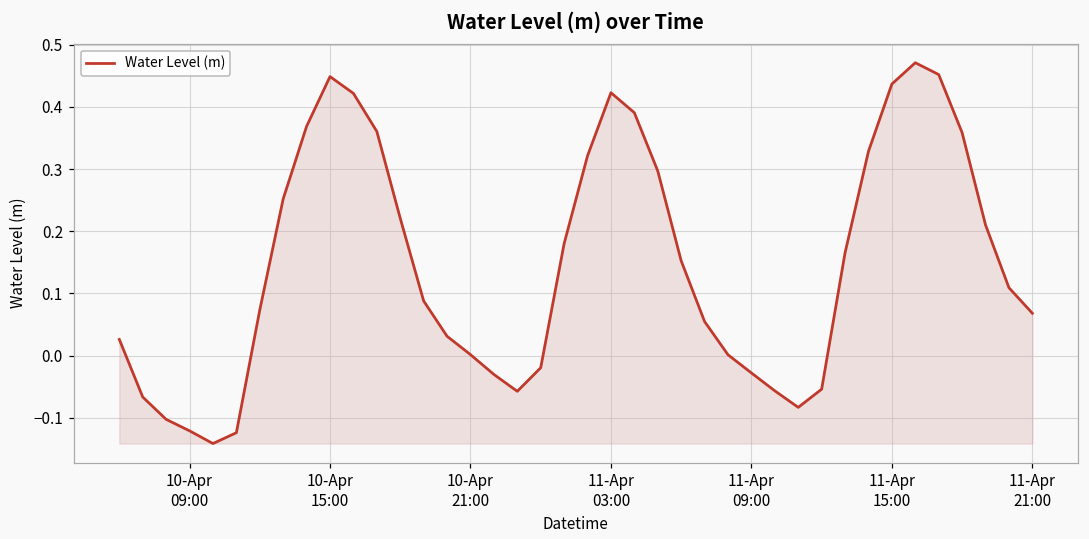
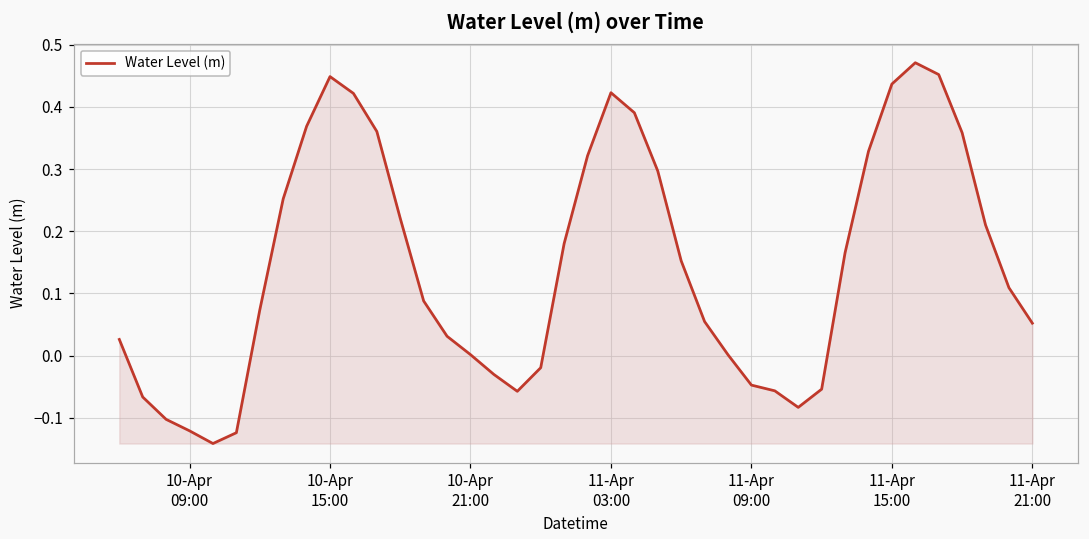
11-Apr 09:00: -0.03 -> -0.05
11-Apr 21:00: 0.07 -> 0.05
